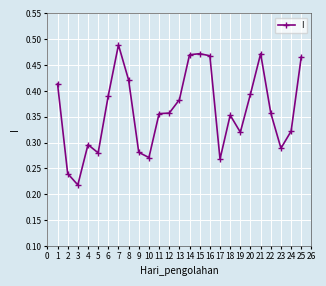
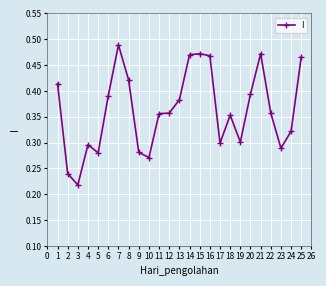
17: 0.27 -> 0.30
19: 0.32 -> 0.30
